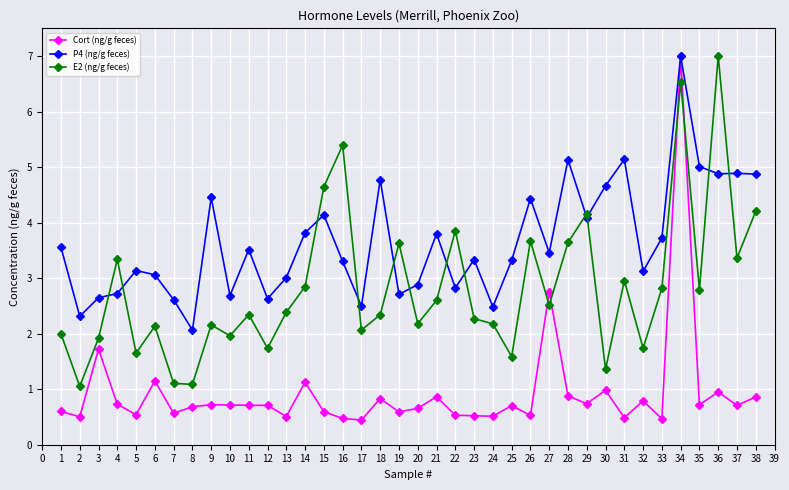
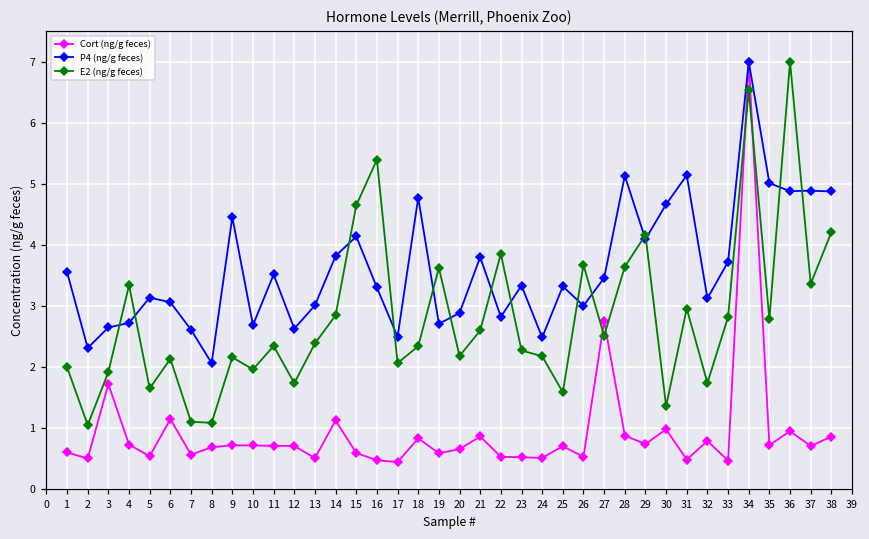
P4 (ng/g feces), 26: 4.4 -> 3.0
